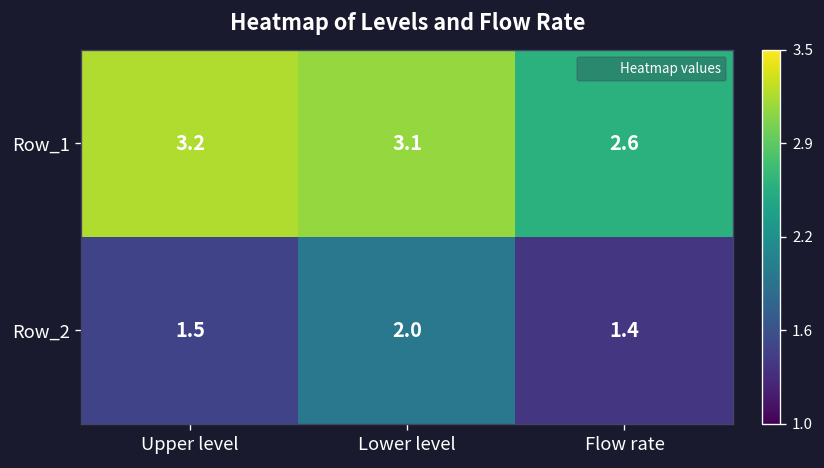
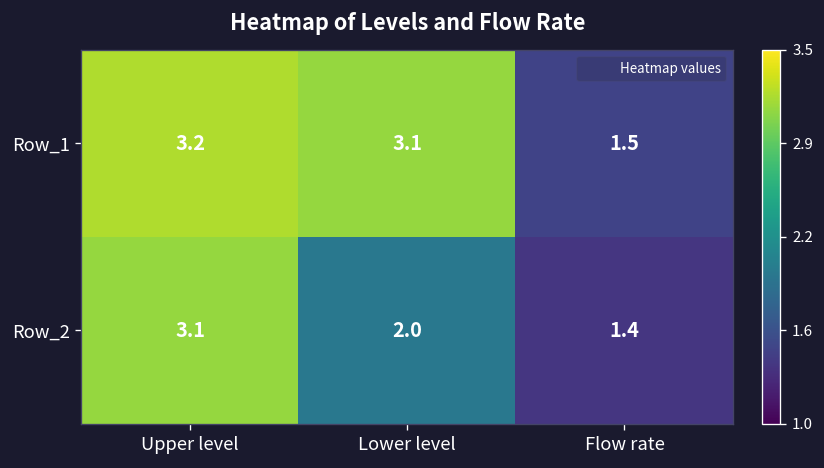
Row_1, Flow rate: 2.6 -> 1.5
Row_2, Upper level: 1.5 -> 3.1
